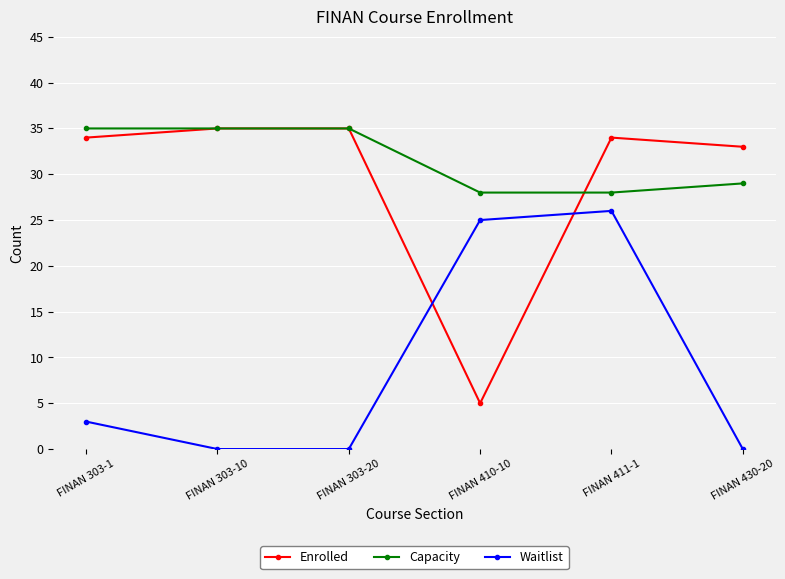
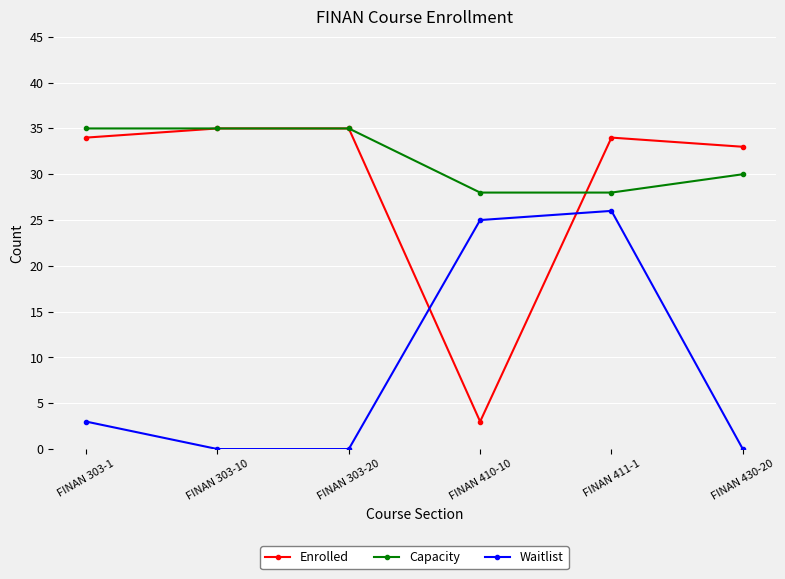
Enrolled, FINAN 410-10: 5 -> 3
Capacity, FINAN 430-20: 29 -> 30
